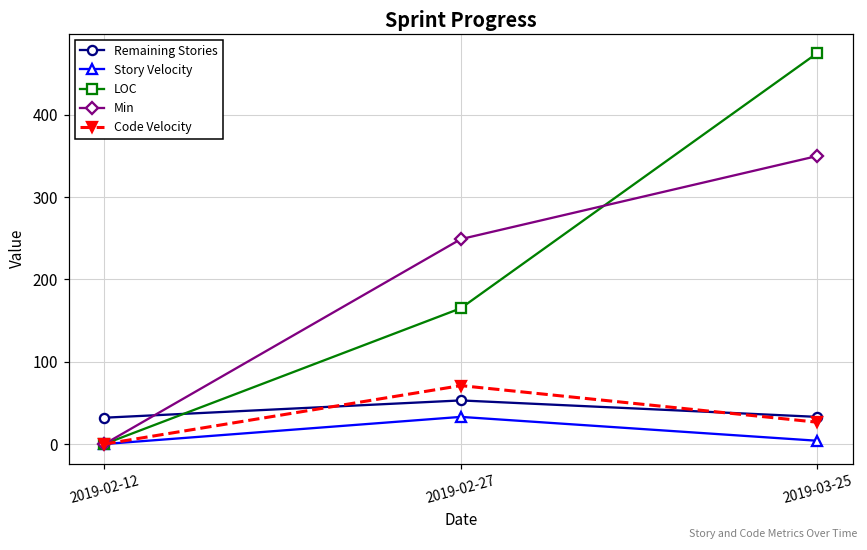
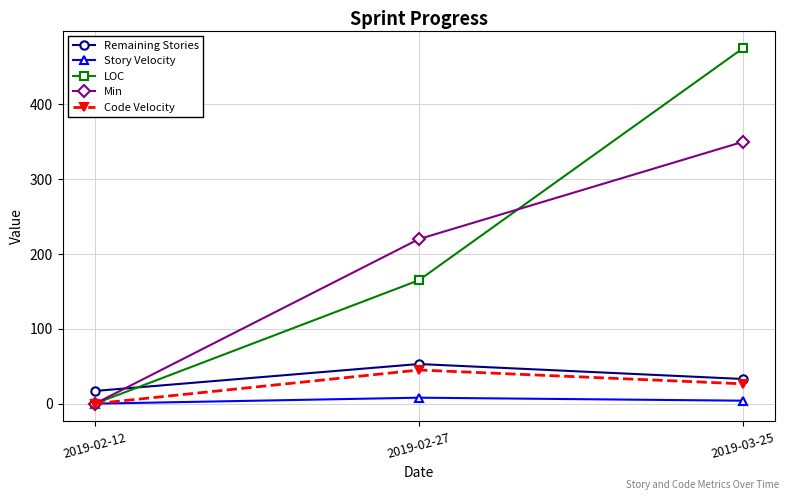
Remaining Stories, 2019-02-12: 30 -> 20
Story Velocity, 2019-02-27: 30 -> 10
Min, 2019-02-27: 250 -> 220
Code Velocity, 2019-02-27: 70 -> 50
